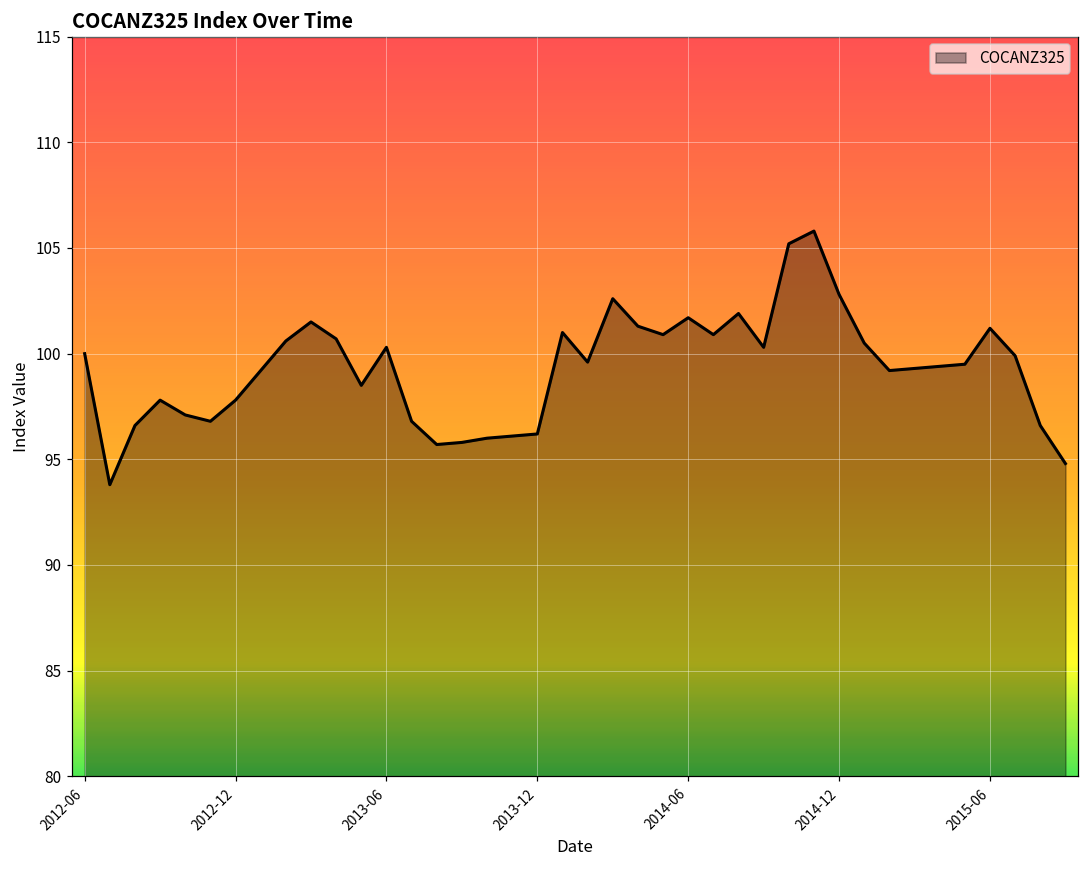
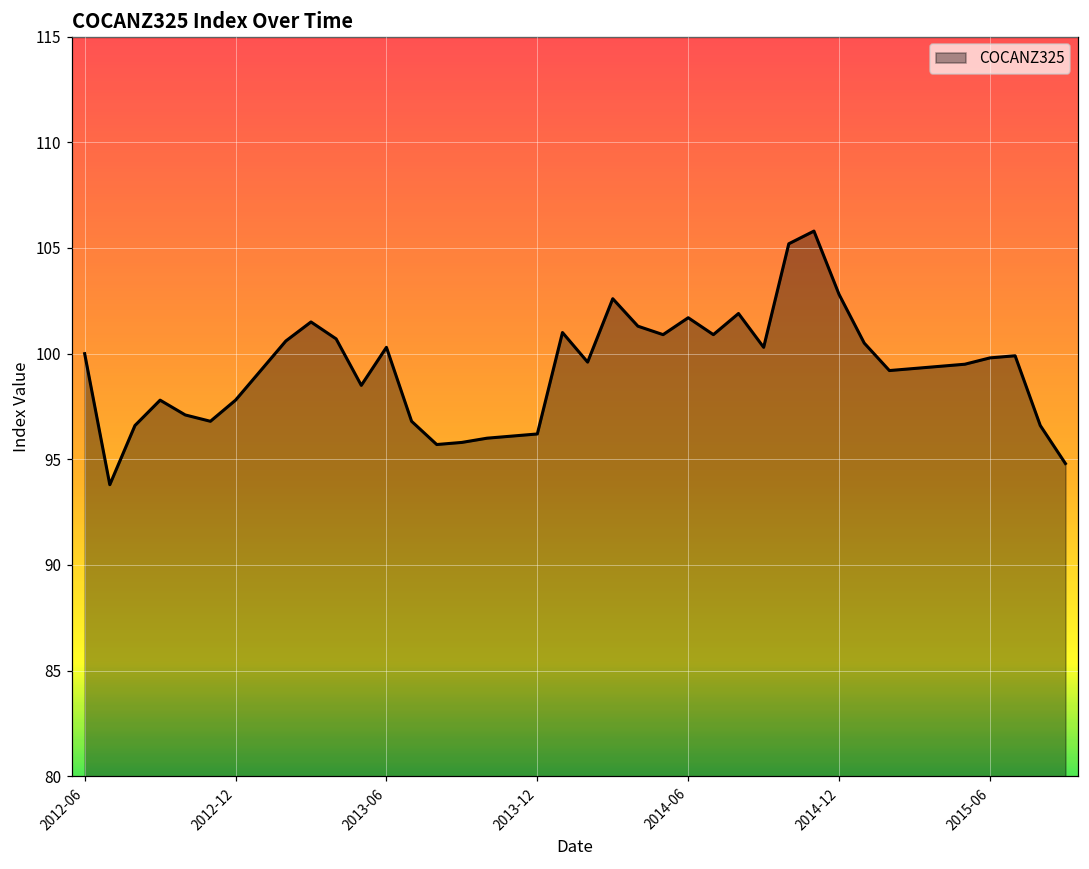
2015-06: 101.2 -> 99.8
